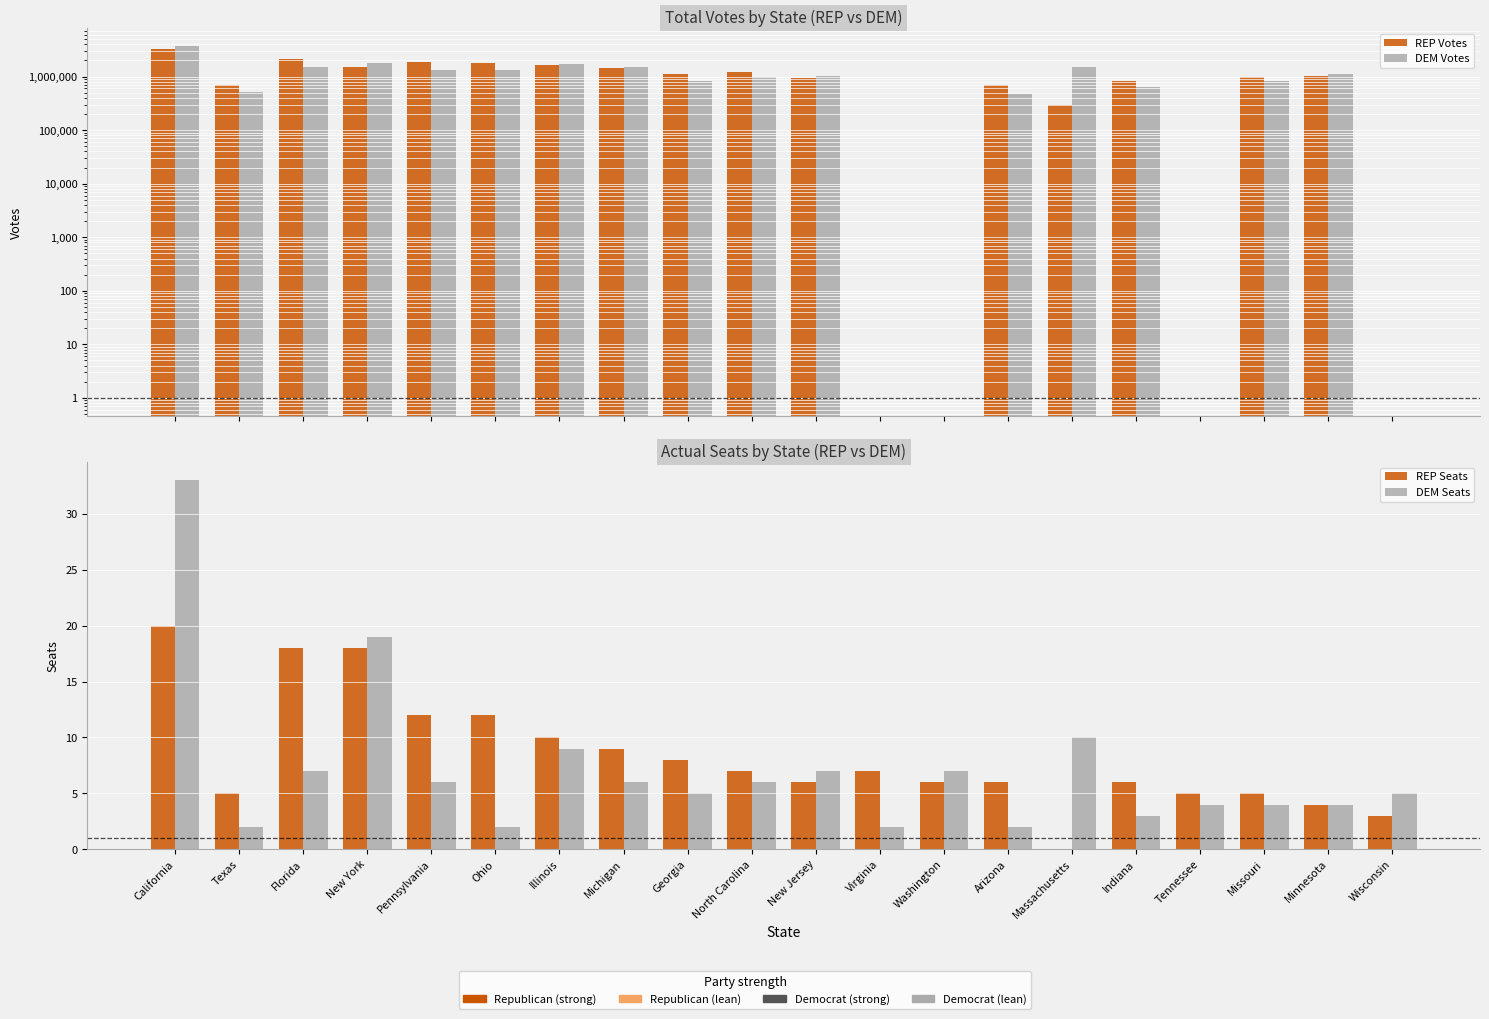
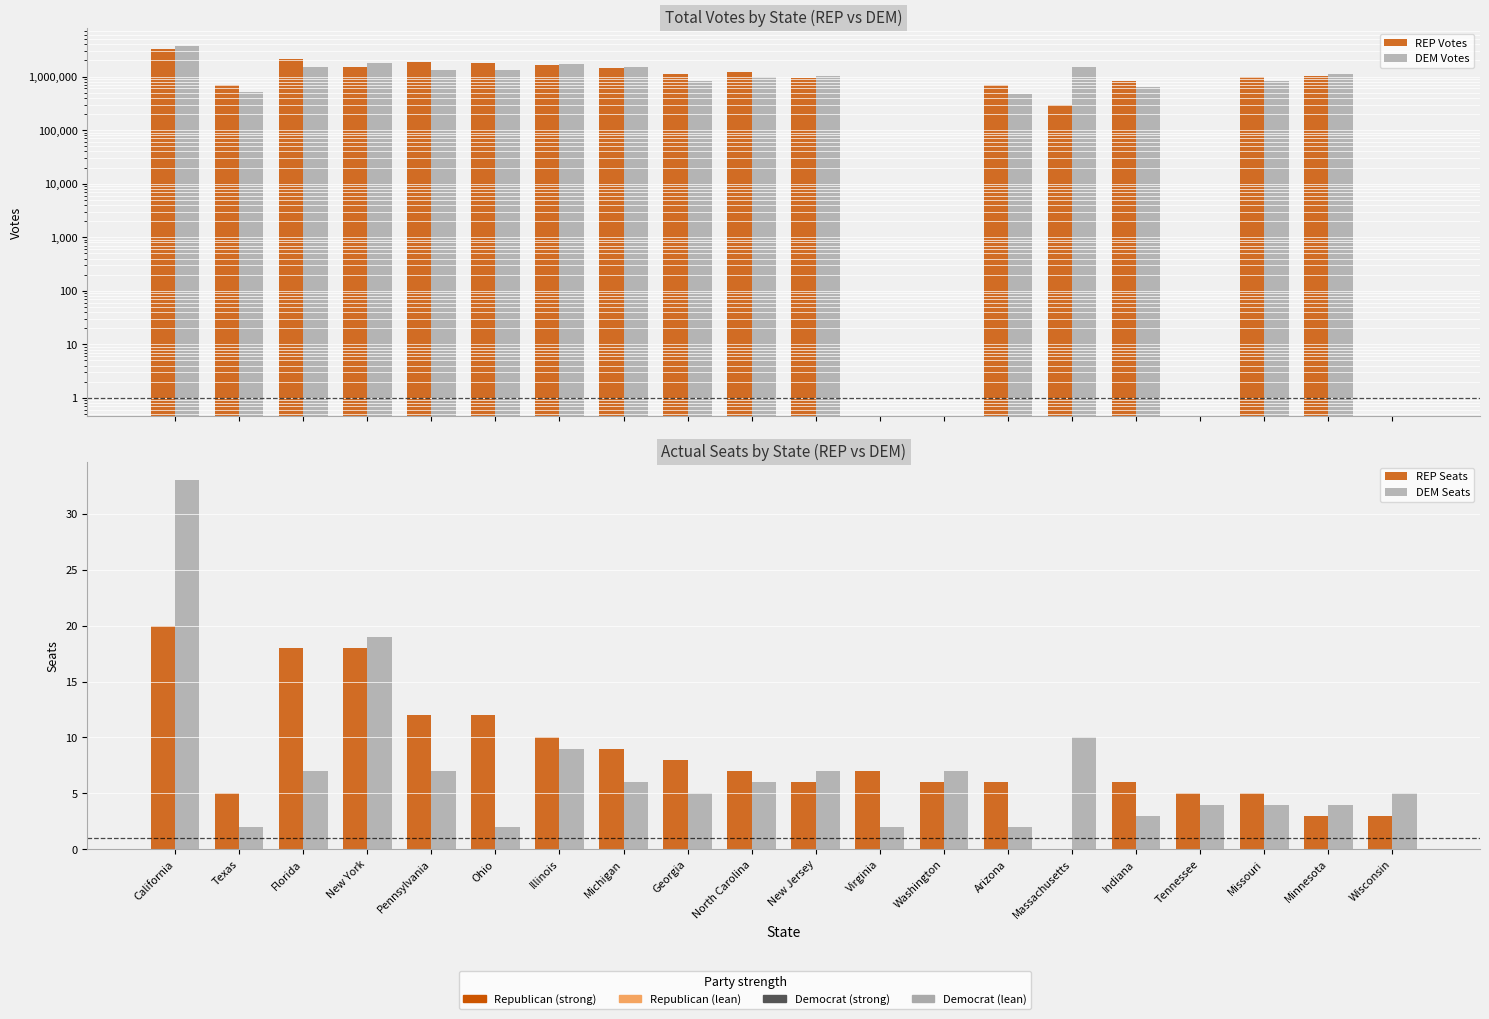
Actual Seats by State (REP vs DEM), DEM Seats, Pennsylvania: 6 -> 7
Actual Seats by State (REP vs DEM), REP Seats, Minnesota: 4 -> 3
